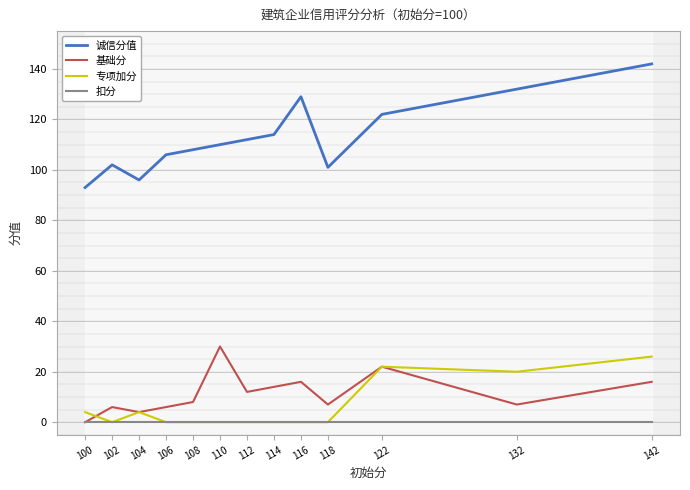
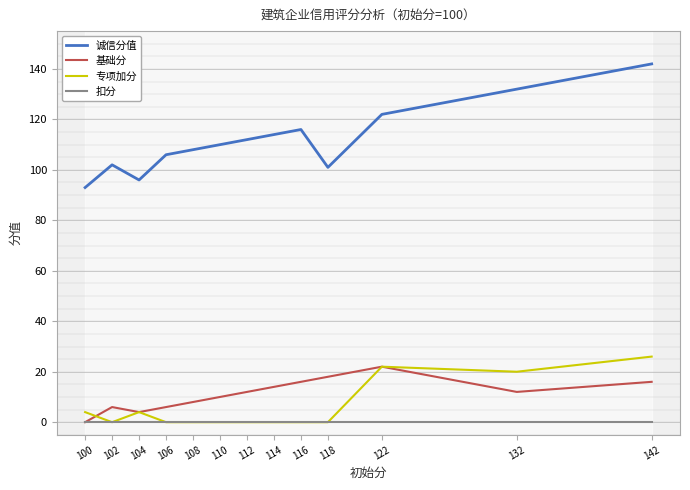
基础分, 110: 30 -> 10
诚信分值, 116: 129 -> 116
基础分, 118: 7 -> 18
基础分, 132: 7 -> 12
